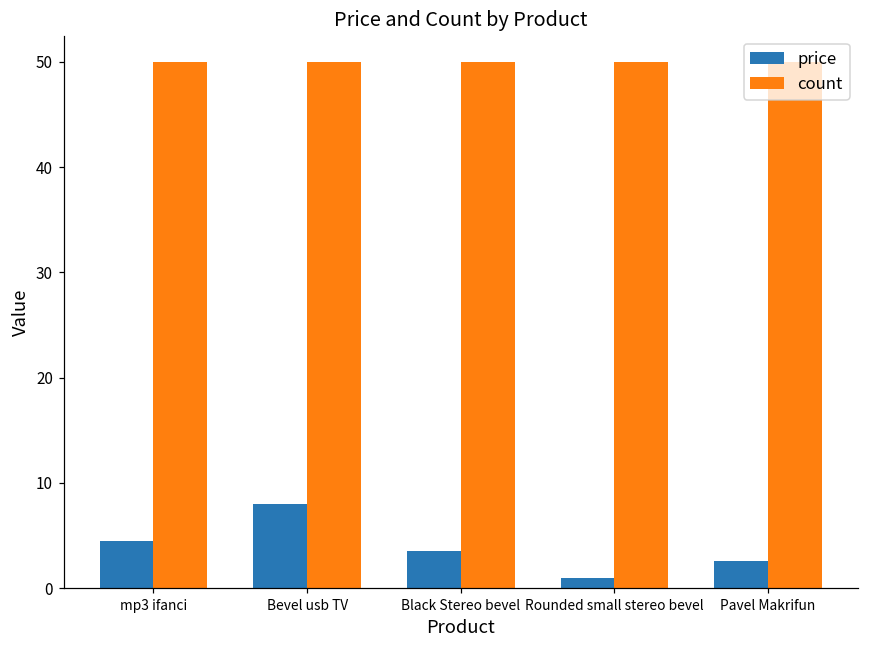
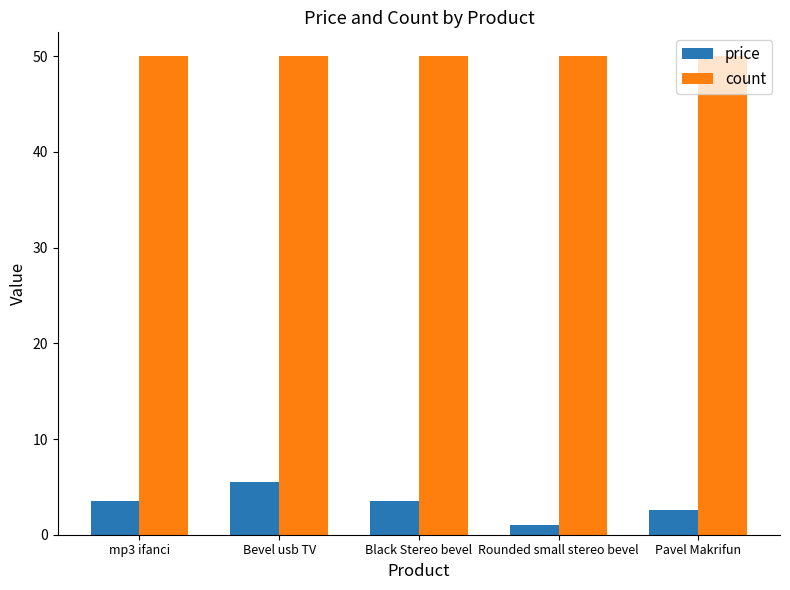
price, mp3 ifanci: 5 -> 4
price, Bevel usb TV: 8 -> 6
